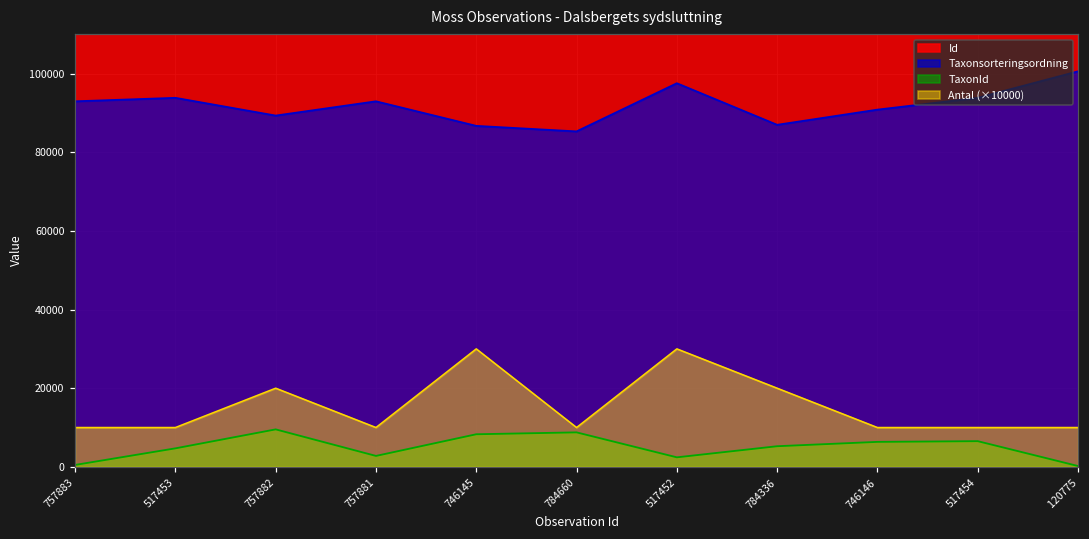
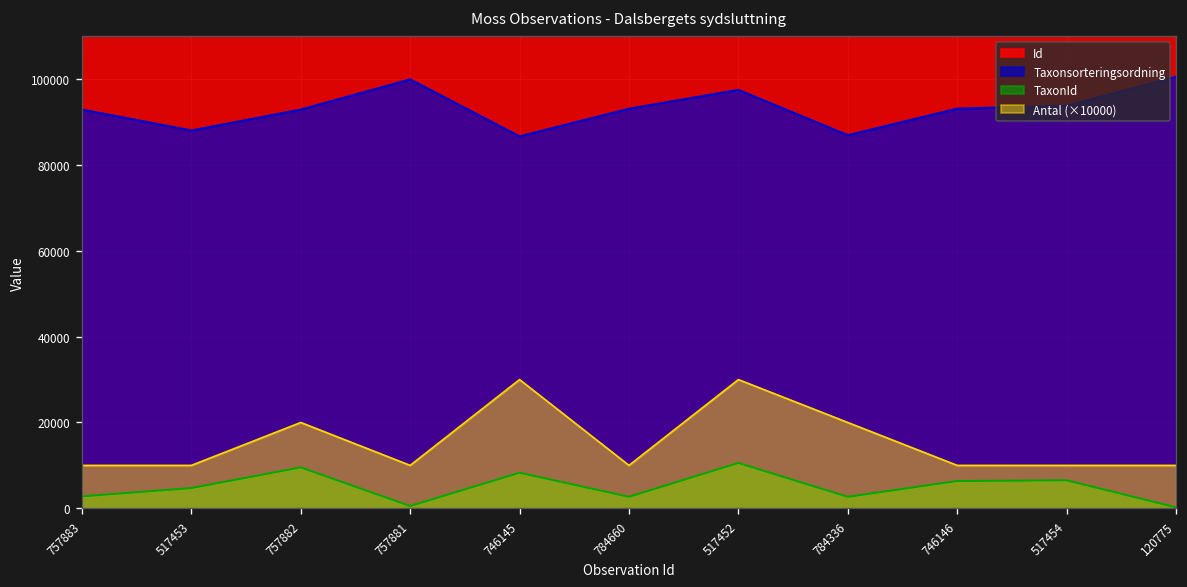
TaxonId, 757883: 0 -> 3000
Taxonsorteringsordning, 517453: 94000 -> 88000
Taxonsorteringsordning, 757882: 89000 -> 93000
Taxonsorteringsordning, 757881: 93000 -> 100000
TaxonId, 757881: 3000 -> 1000
Taxonsorteringsordning, 784660: 85000 -> 93000
TaxonId, 784660: 9000 -> 3000
TaxonId, 517452: 2000 -> 11000
TaxonId, 784336: 5000 -> 3000
Taxonsorteringsordning, 746146: 91000 -> 93000
